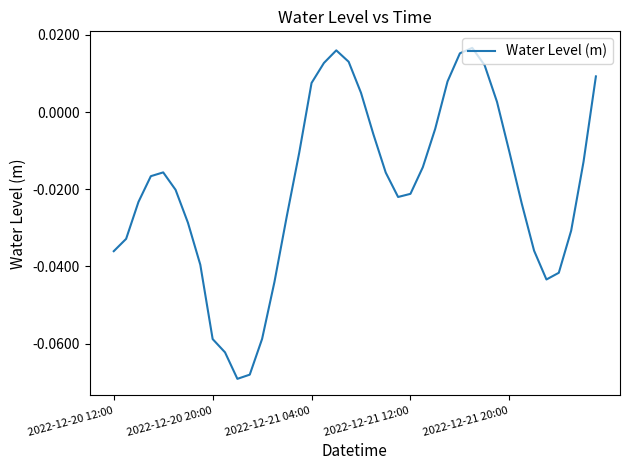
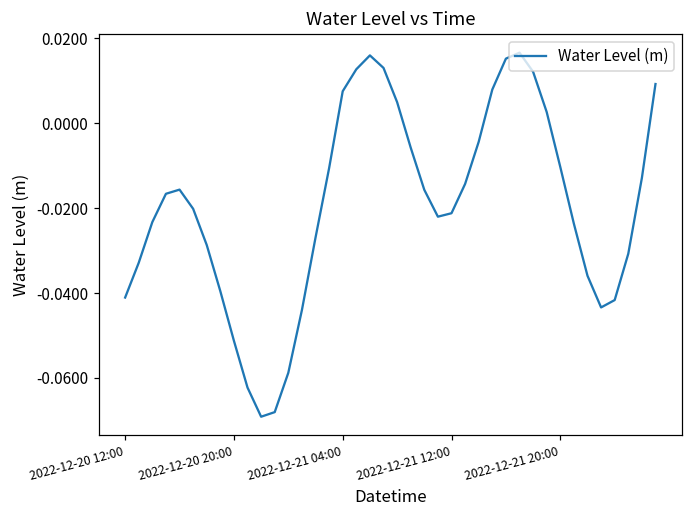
2022-12-20 12:00: -0.036 -> -0.041
2022-12-20 20:00: -0.059 -> -0.051
